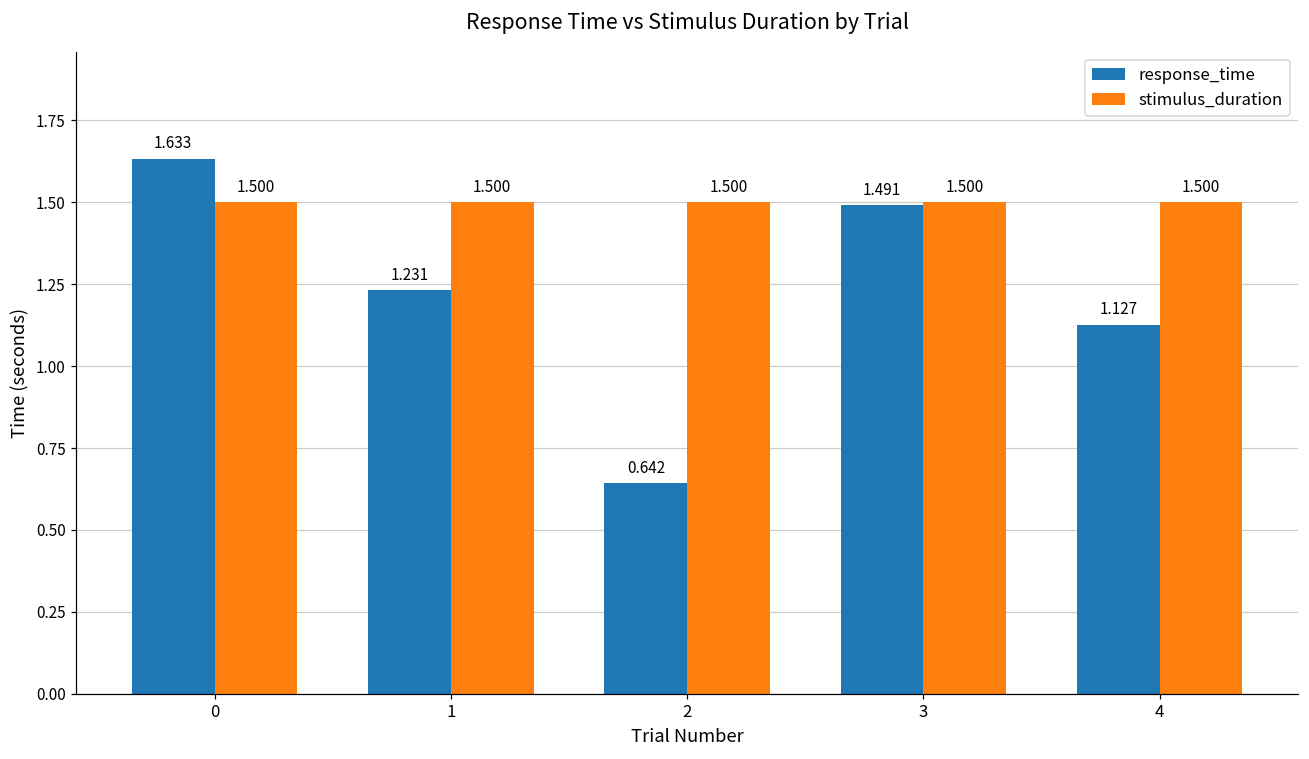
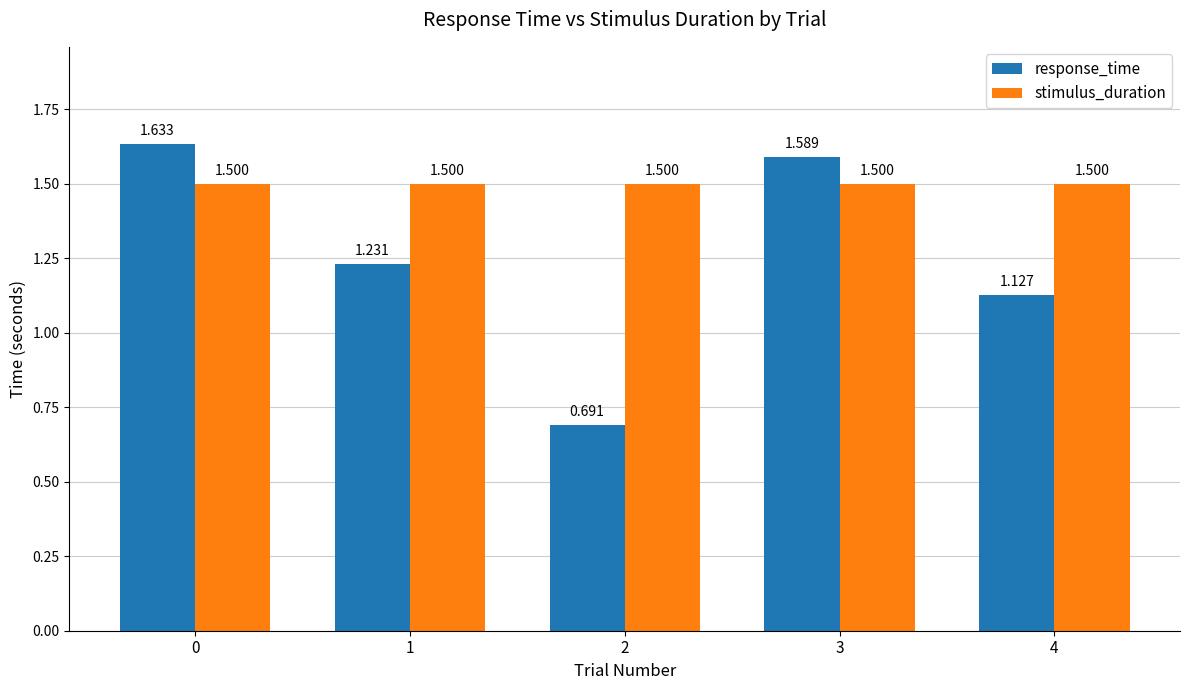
response_time, 2: 0.642 -> 0.691
response_time, 3: 1.491 -> 1.589
